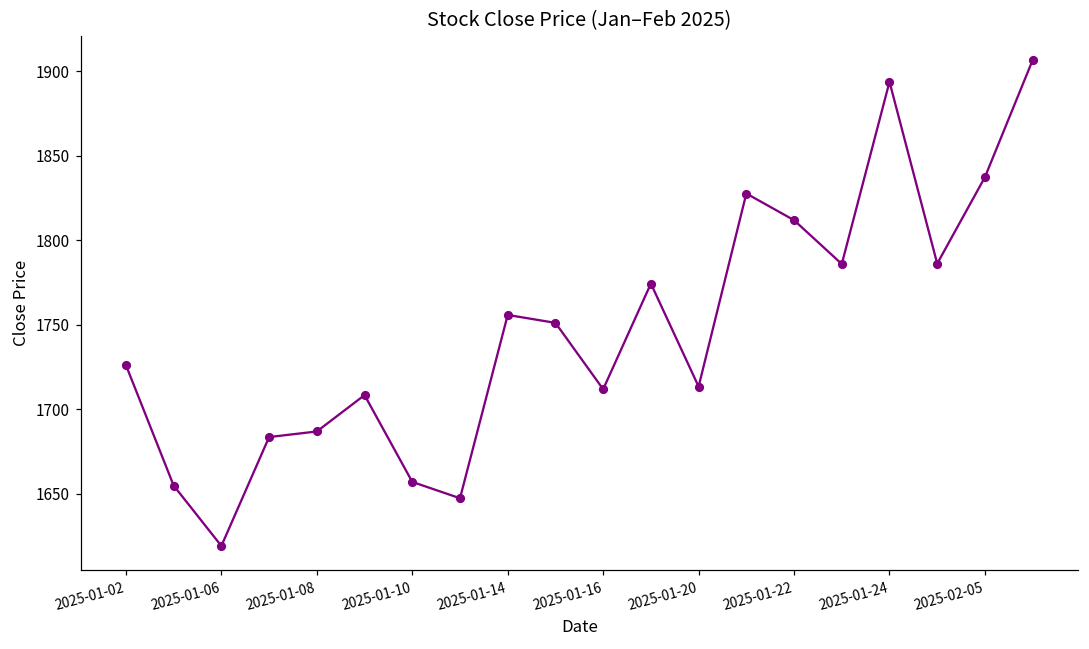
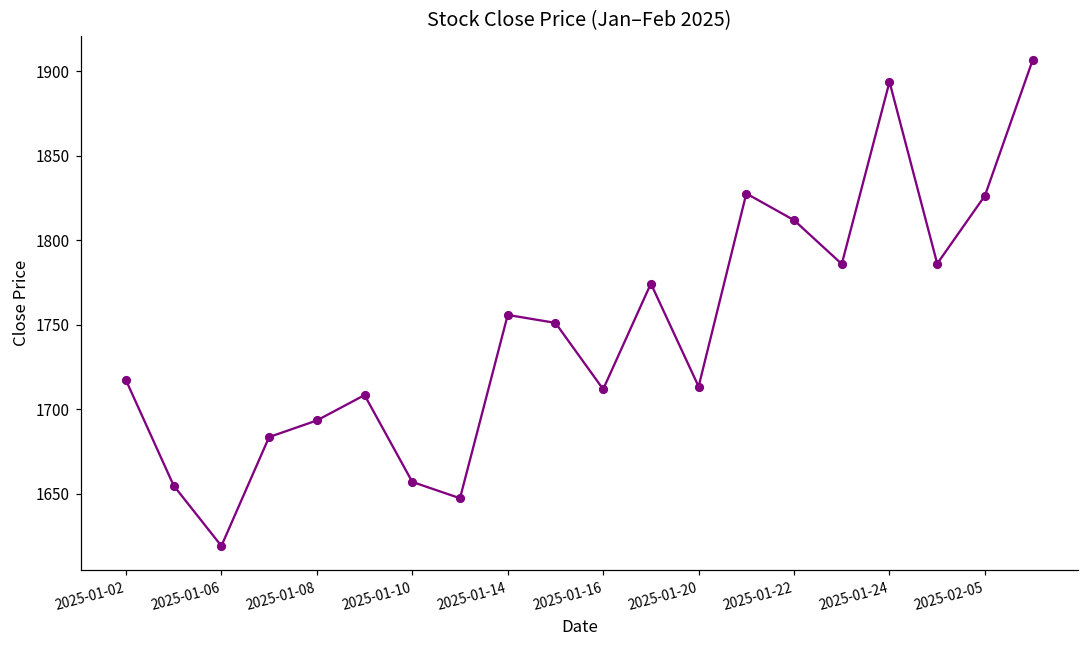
2025-01-02: 1726 -> 1717
2025-01-08: 1687 -> 1693
2025-02-05: 1837 -> 1826
